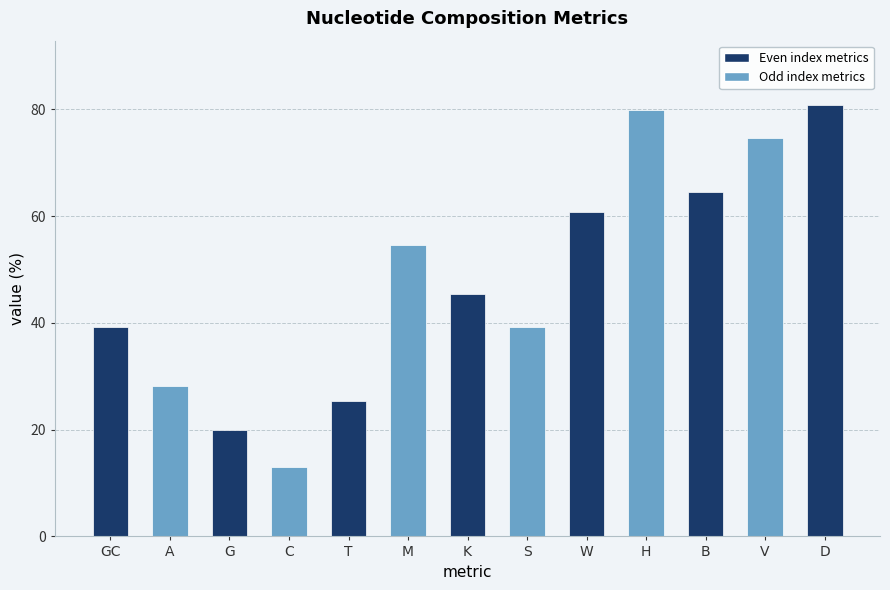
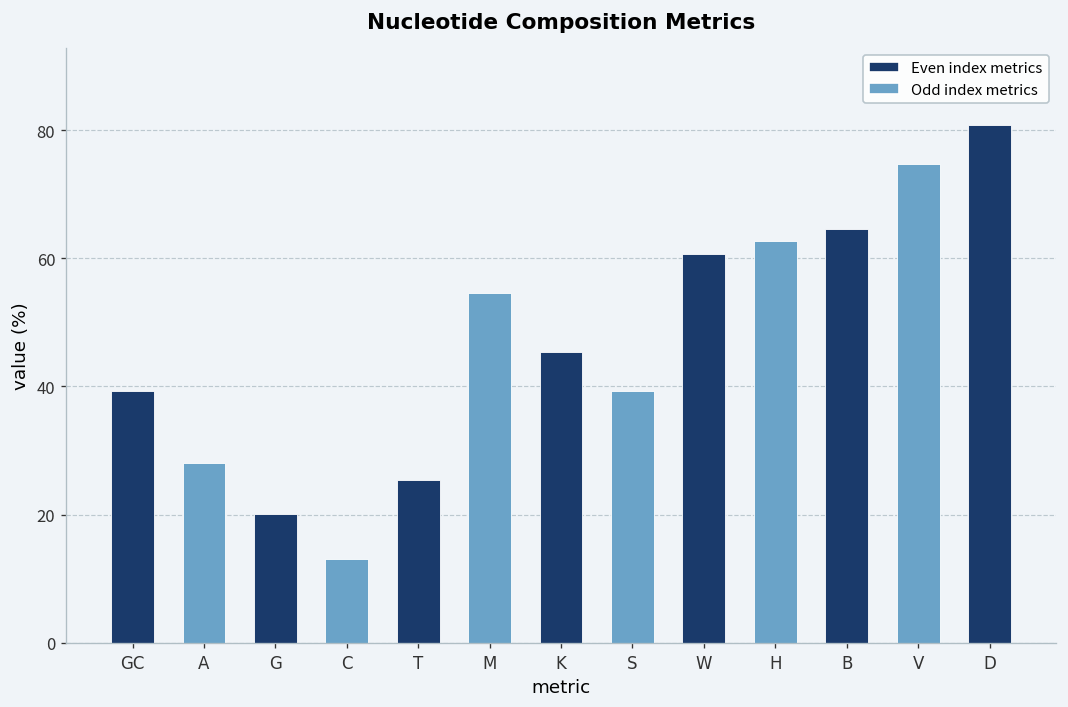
H: 80 -> 63
